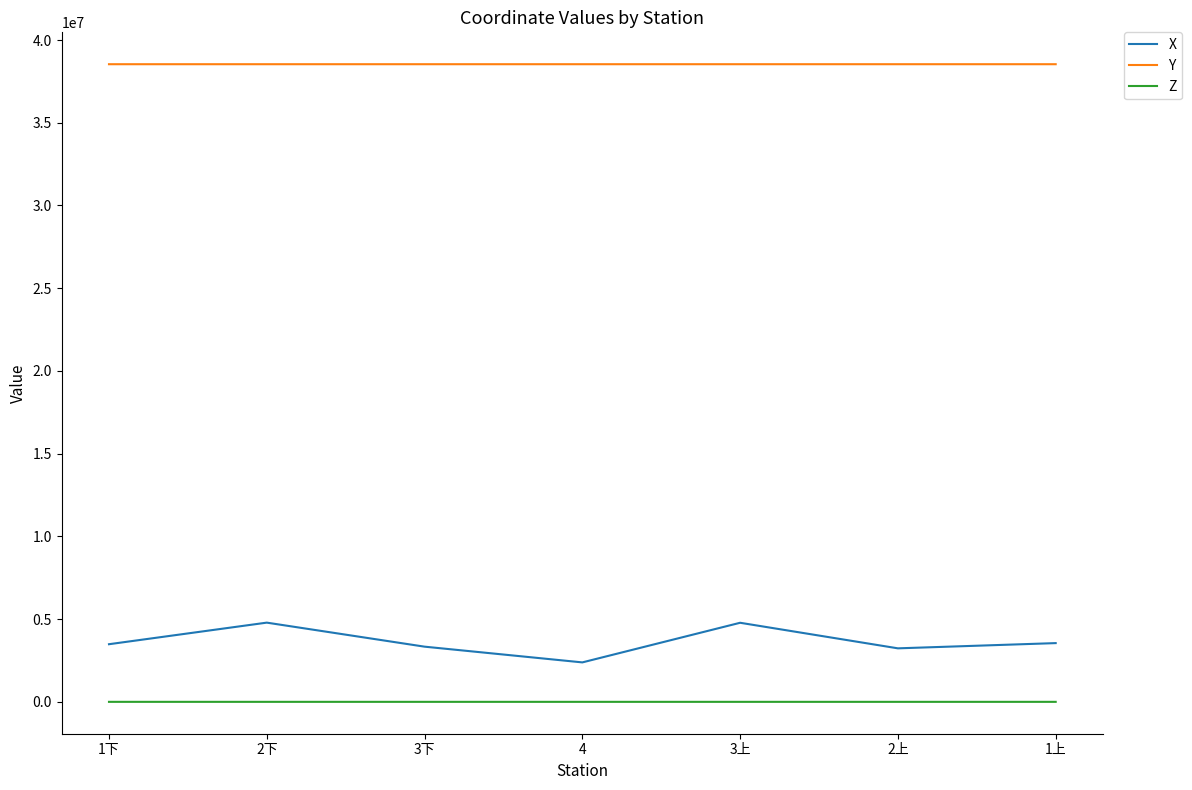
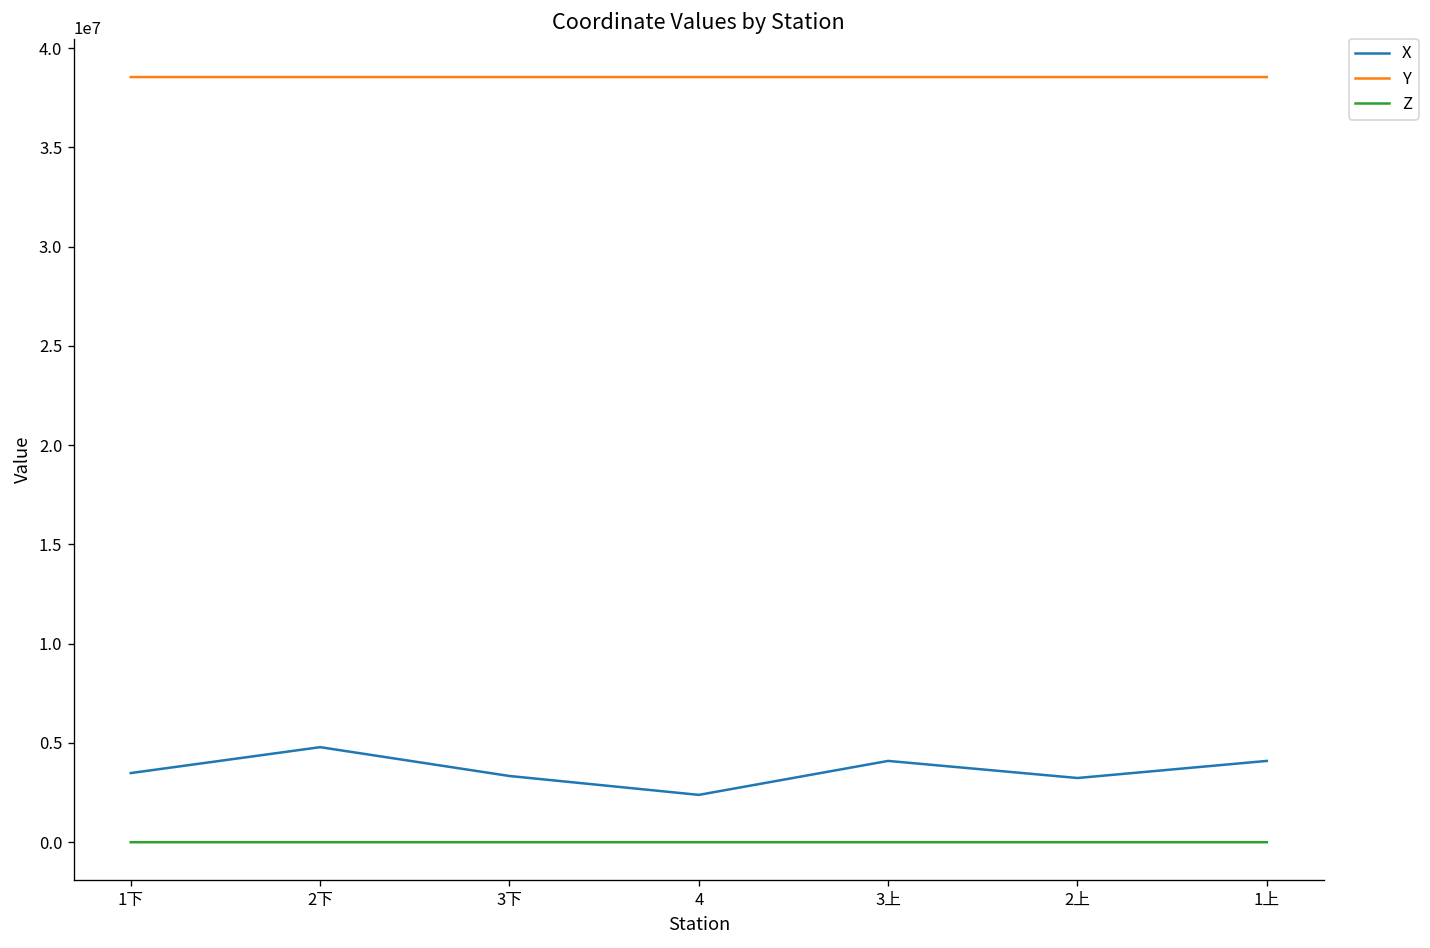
X, 3上: 4800000 -> 4100000
X, 1上: 3500000 -> 4100000
